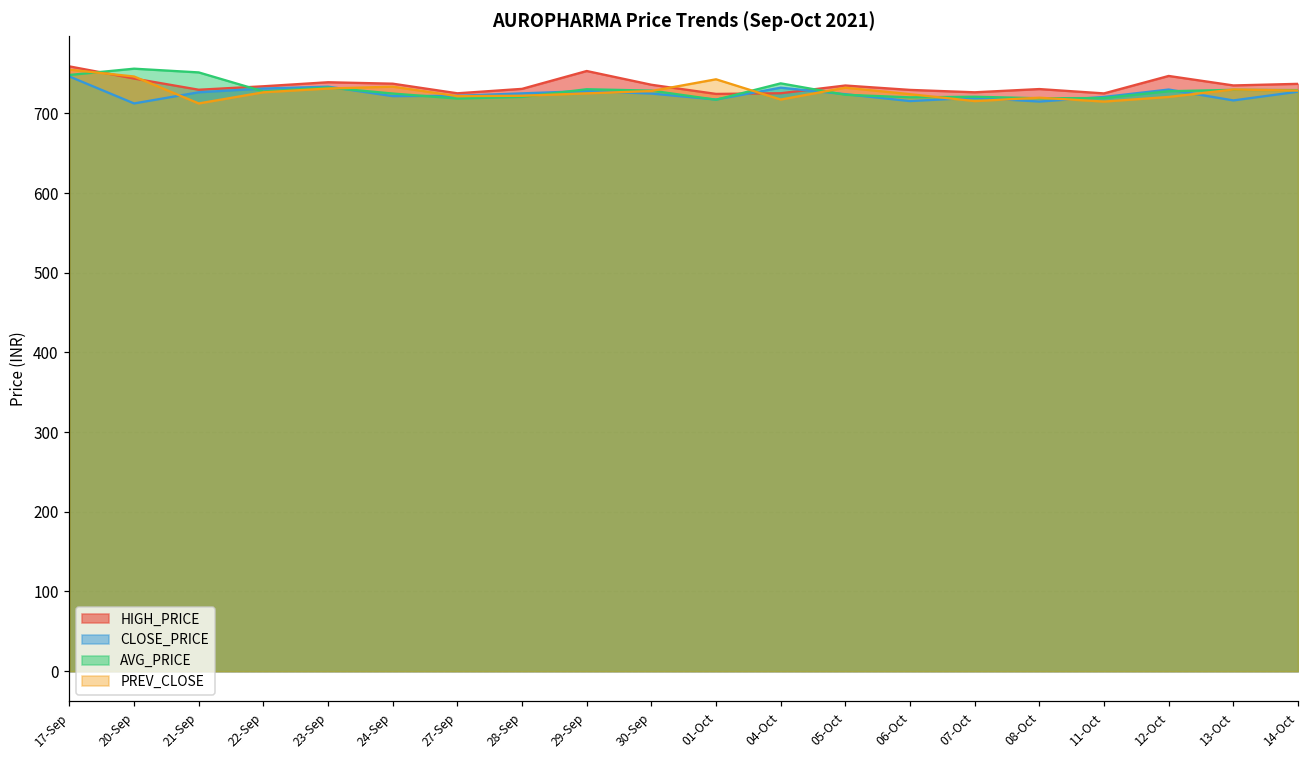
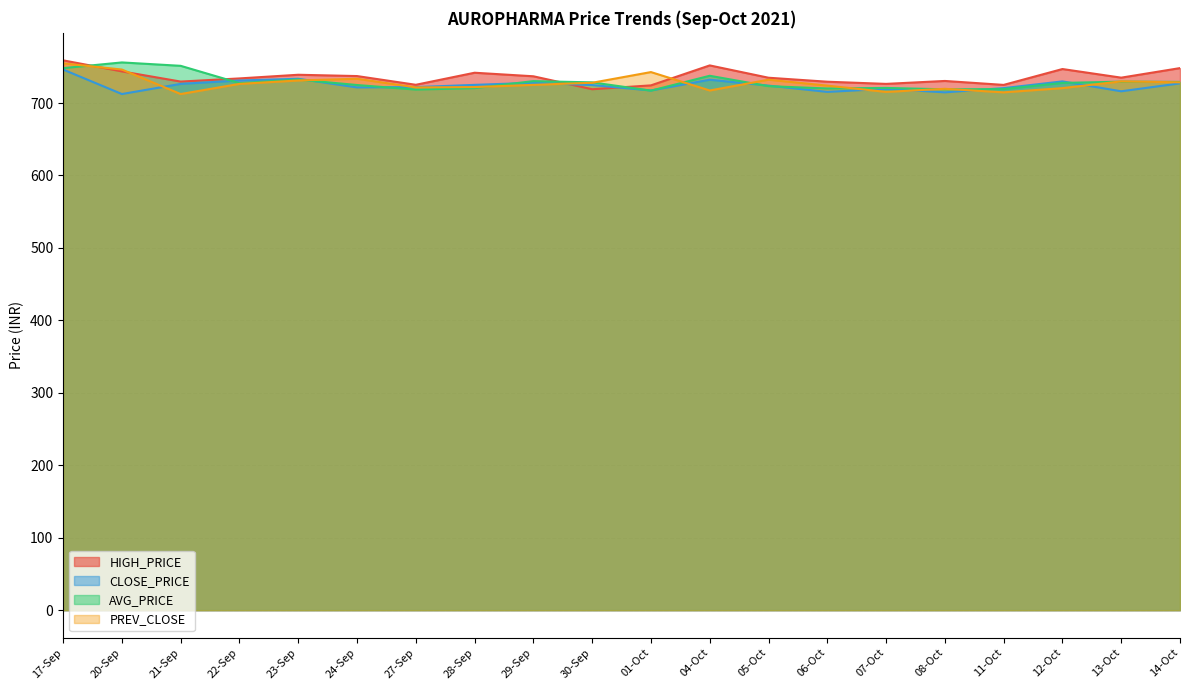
HIGH_PRICE, 28-Sep: 730 -> 740
HIGH_PRICE, 29-Sep: 750 -> 740
HIGH_PRICE, 30-Sep: 740 -> 720
HIGH_PRICE, 04-Oct: 730 -> 750
HIGH_PRICE, 14-Oct: 740 -> 750
